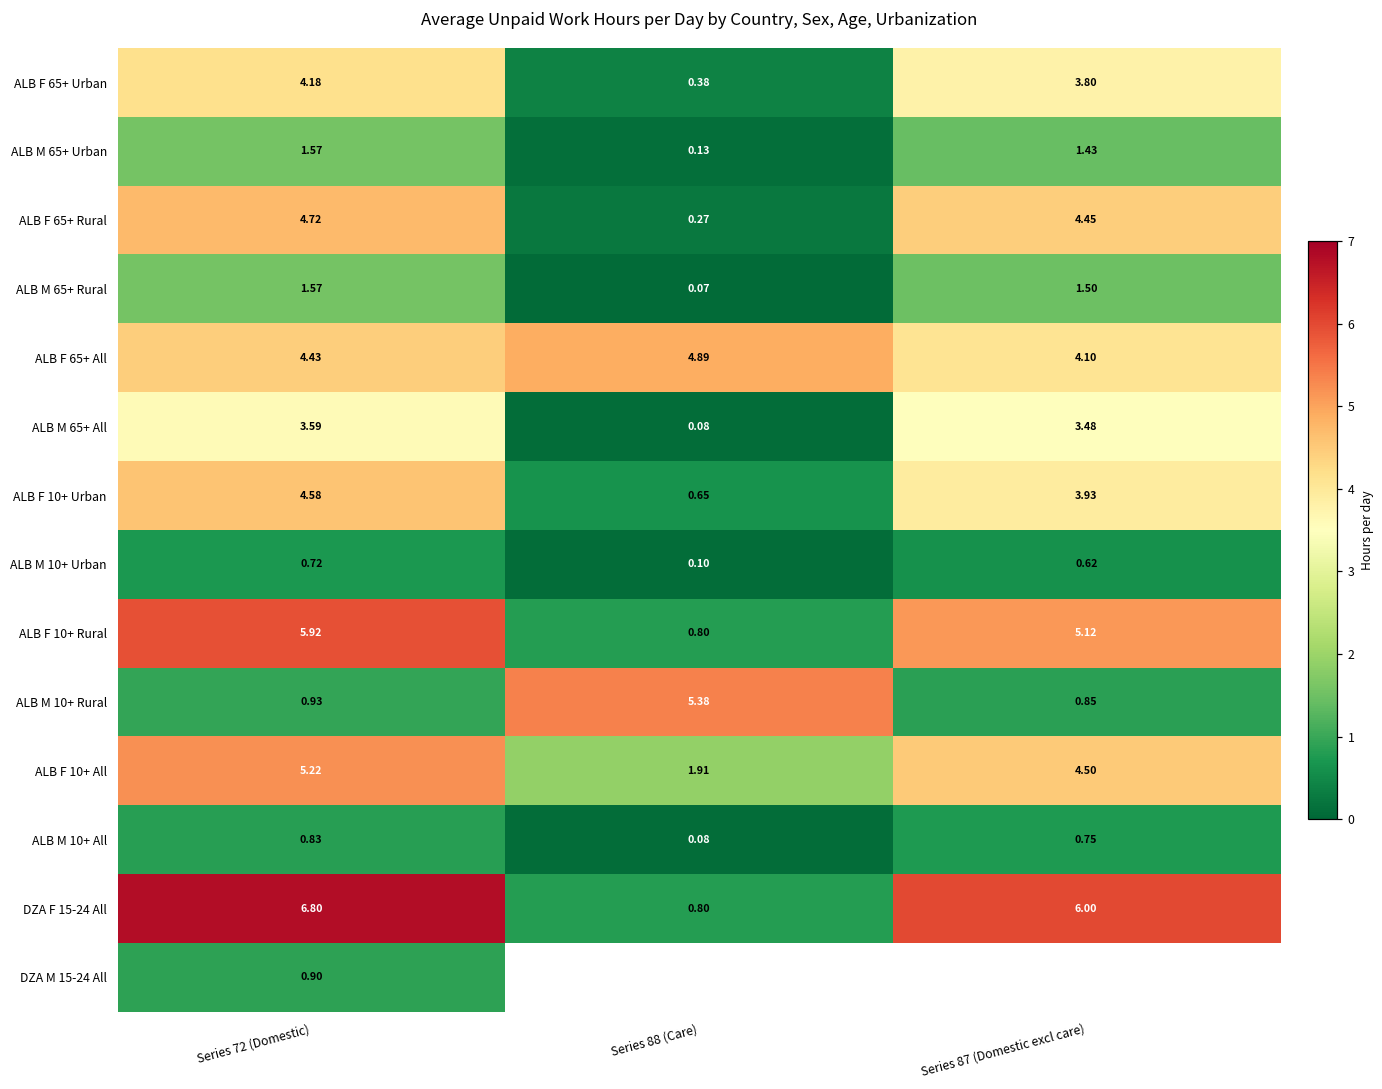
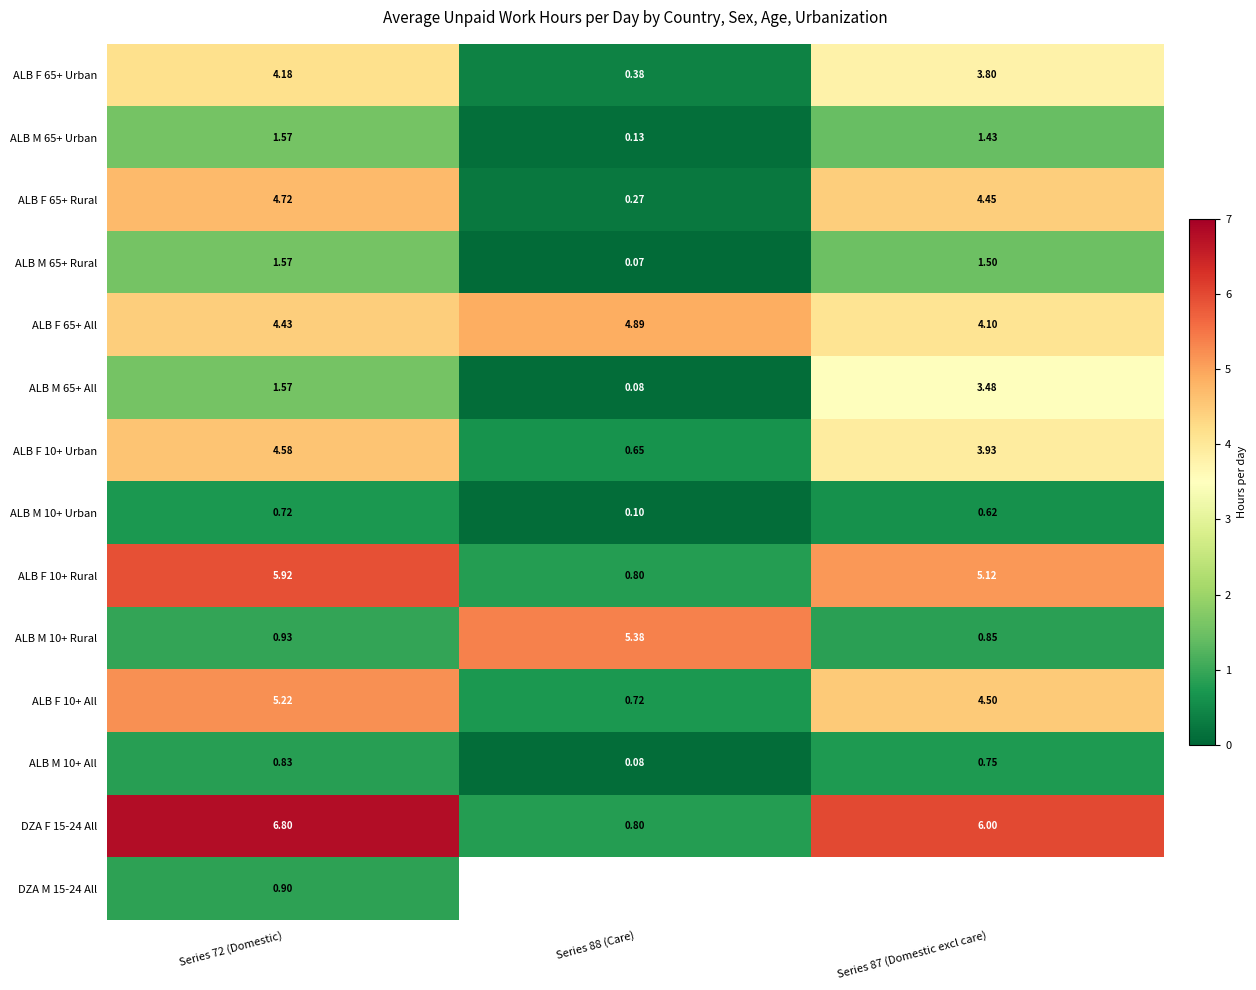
ALB M 65+ All, Series 72 (Domestic): 3.59 -> 1.57
ALB F 10+ All, Series 88 (Care): 1.91 -> 0.72
